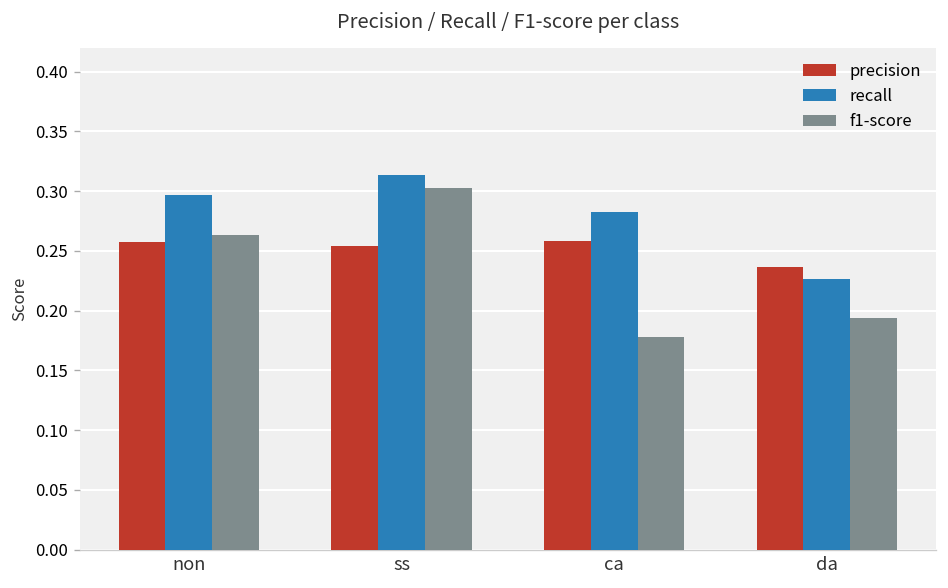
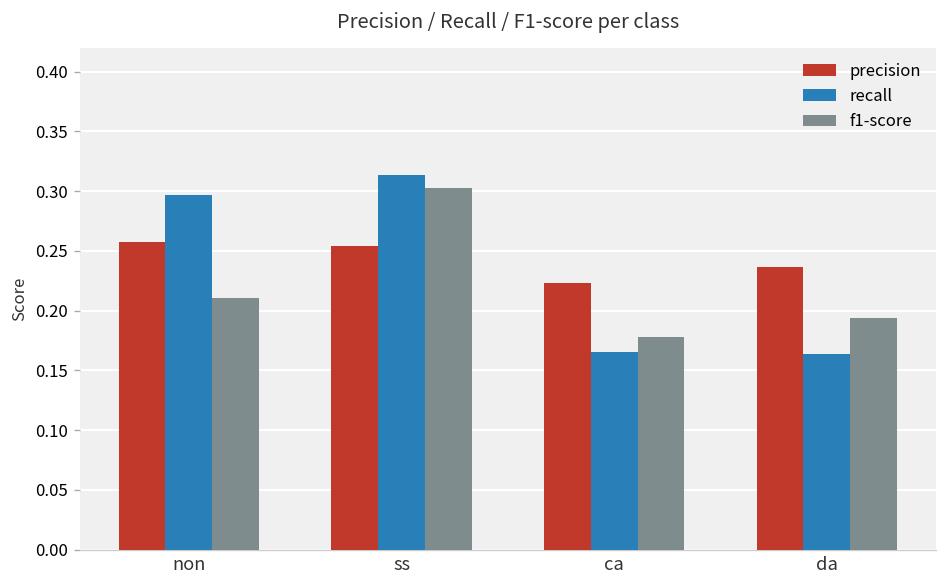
f1-score, non: 0.26 -> 0.21
precision, ca: 0.26 -> 0.22
recall, ca: 0.28 -> 0.17
recall, da: 0.23 -> 0.16
